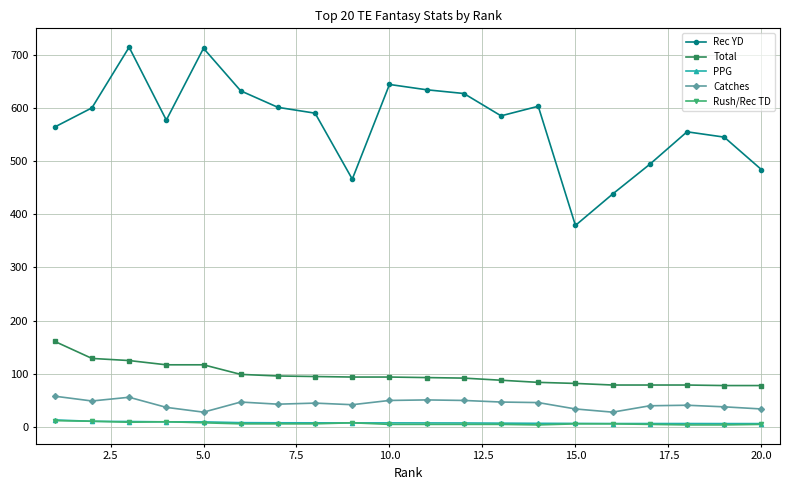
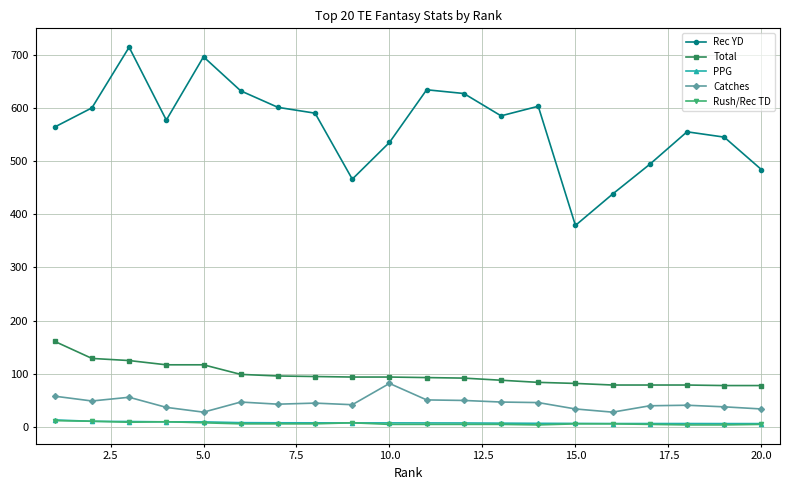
Rec YD, 5.0: 710 -> 700
Rec YD, 10.0: 640 -> 540
Catches, 10.0: 50 -> 80
